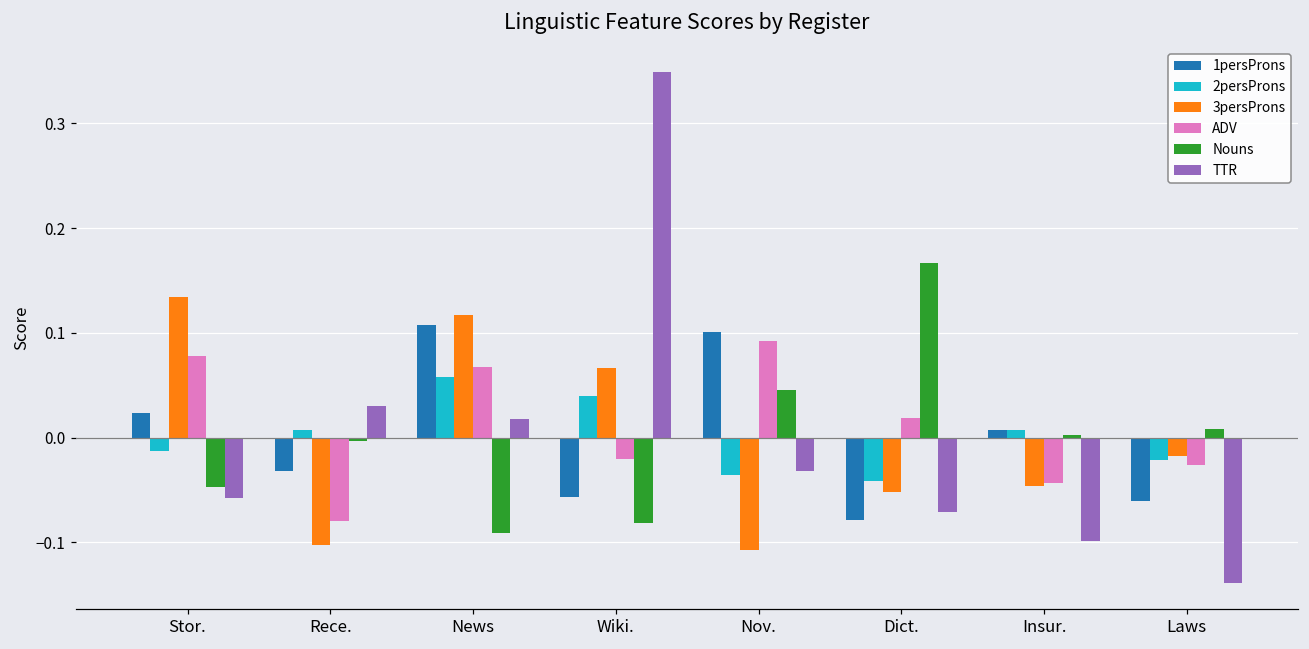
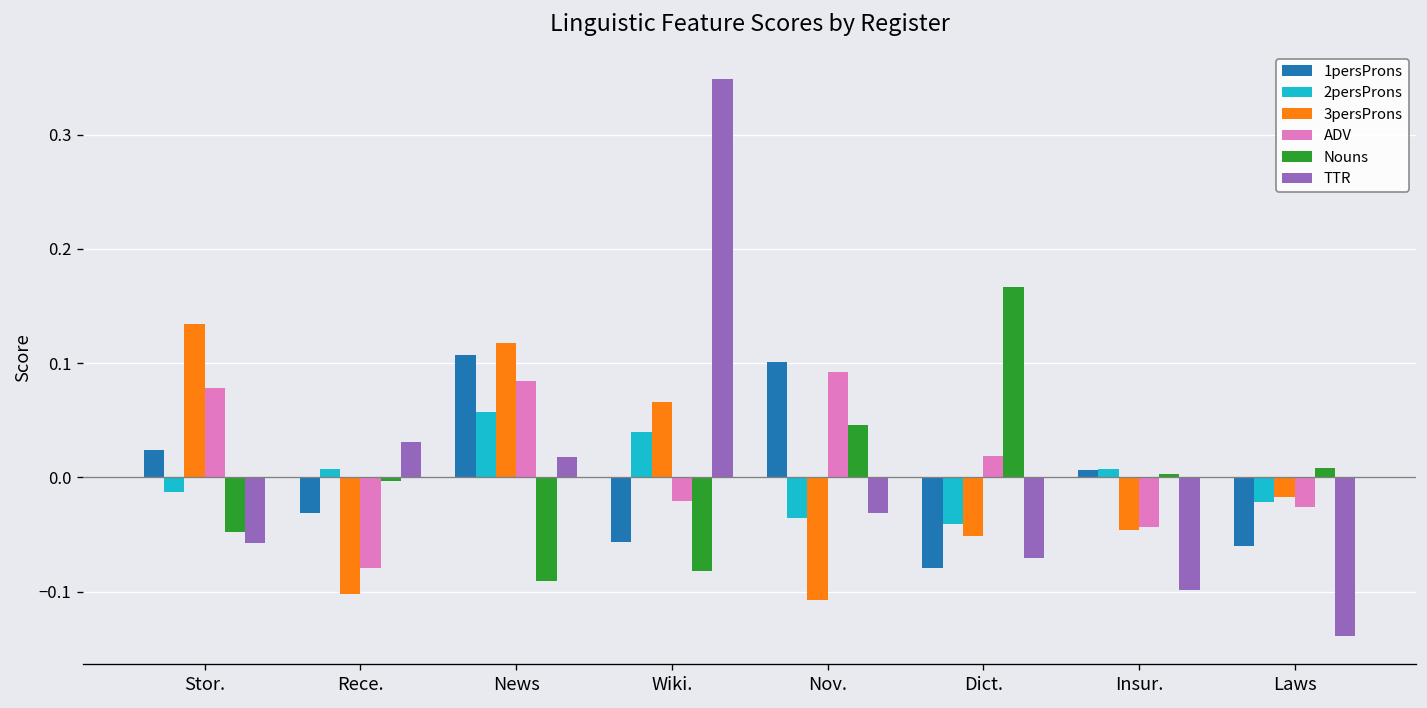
ADV, News: 0.07 -> 0.08
